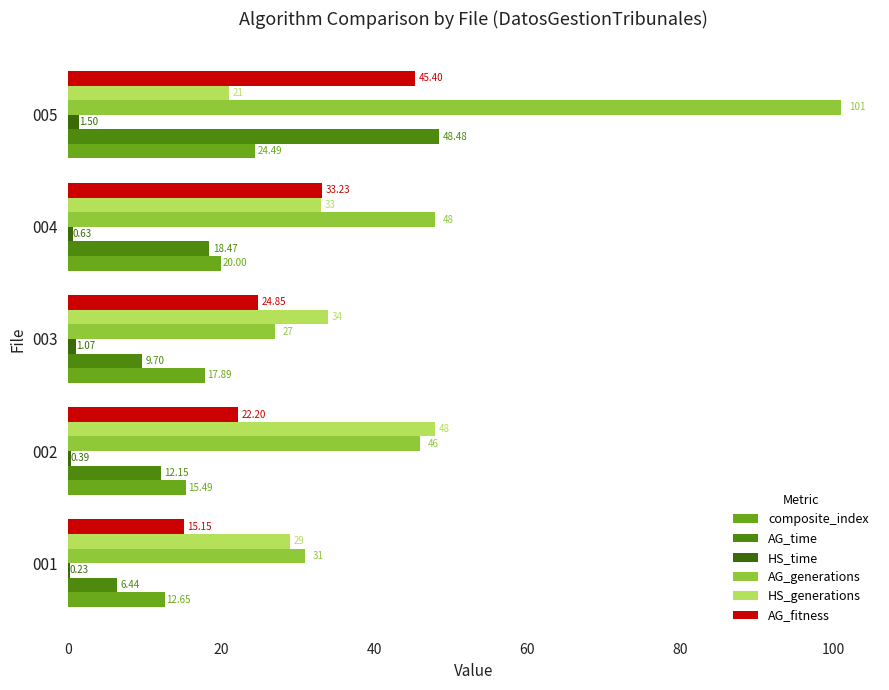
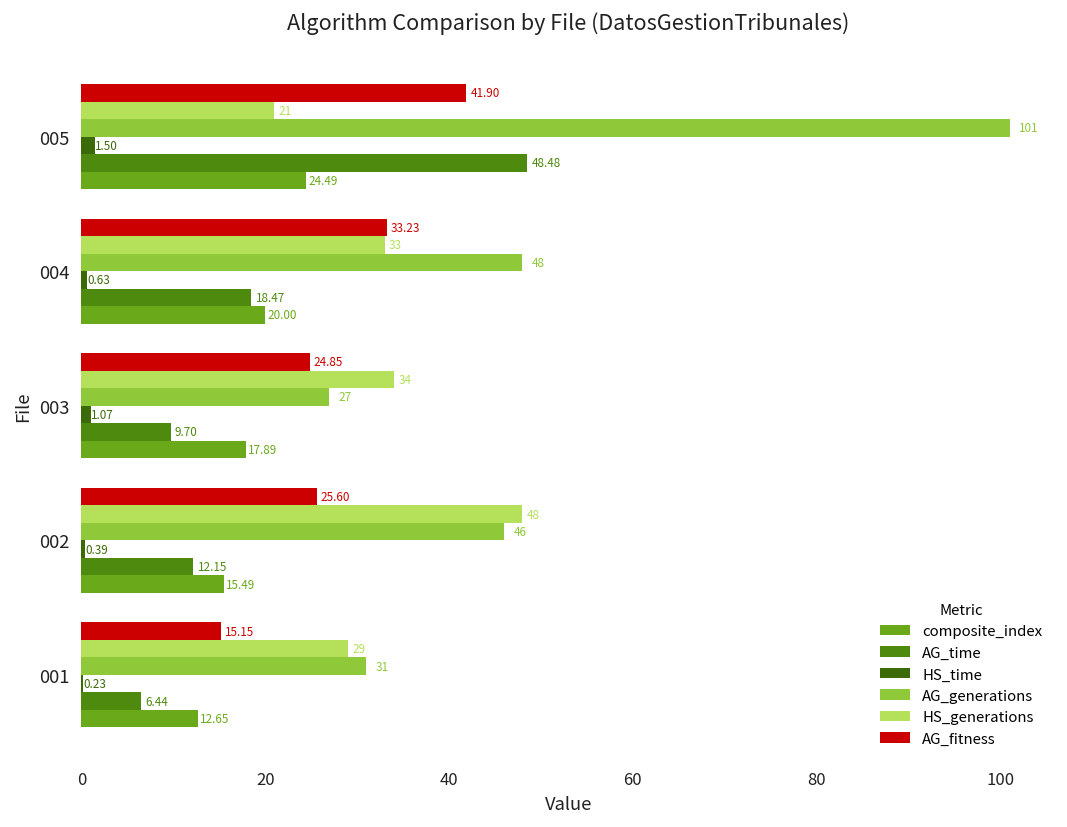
AG_fitness, 005: 45.40 -> 41.90
AG_fitness, 002: 22.20 -> 25.60
